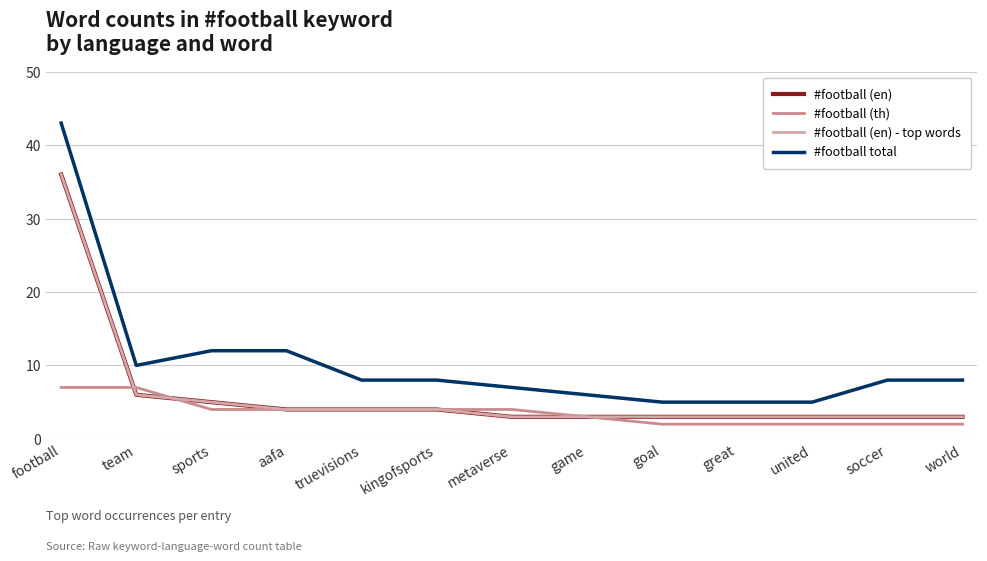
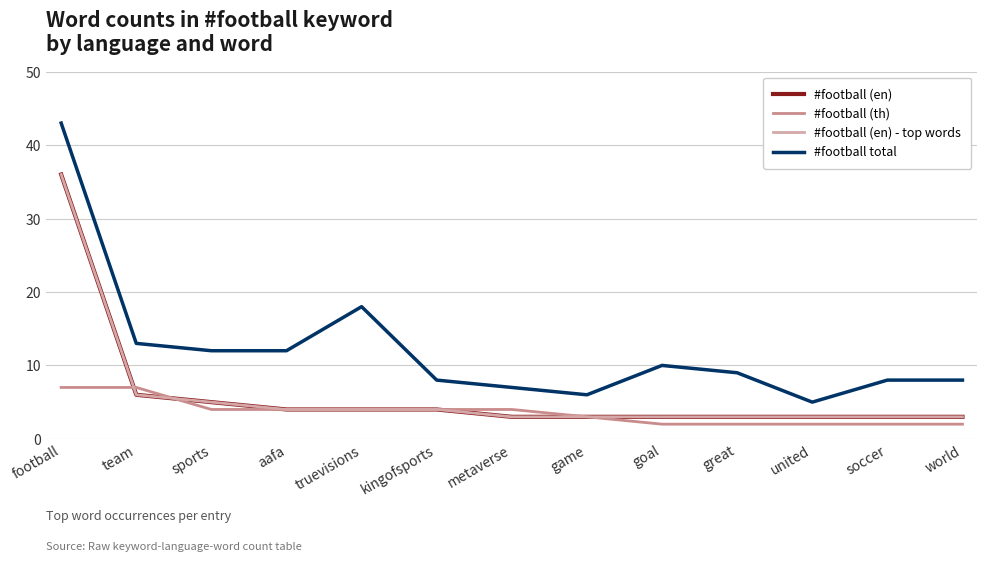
#football total, team: 10 -> 13
#football total, truevisions: 8 -> 18
#football total, goal: 5 -> 10
#football total, great: 5 -> 9
